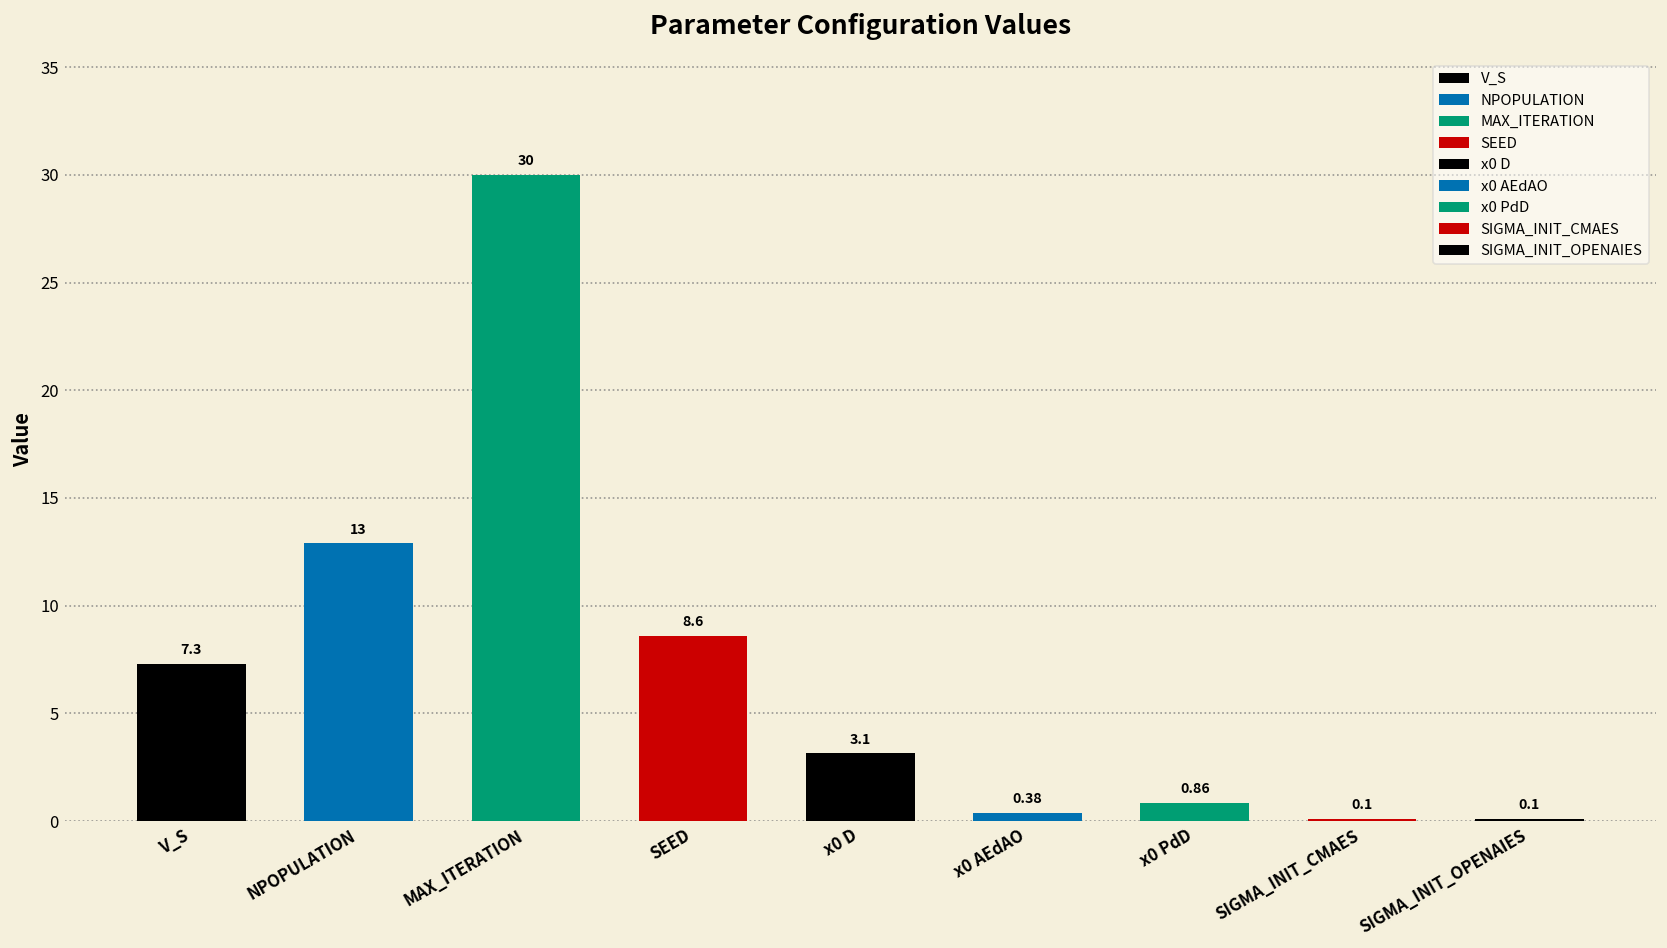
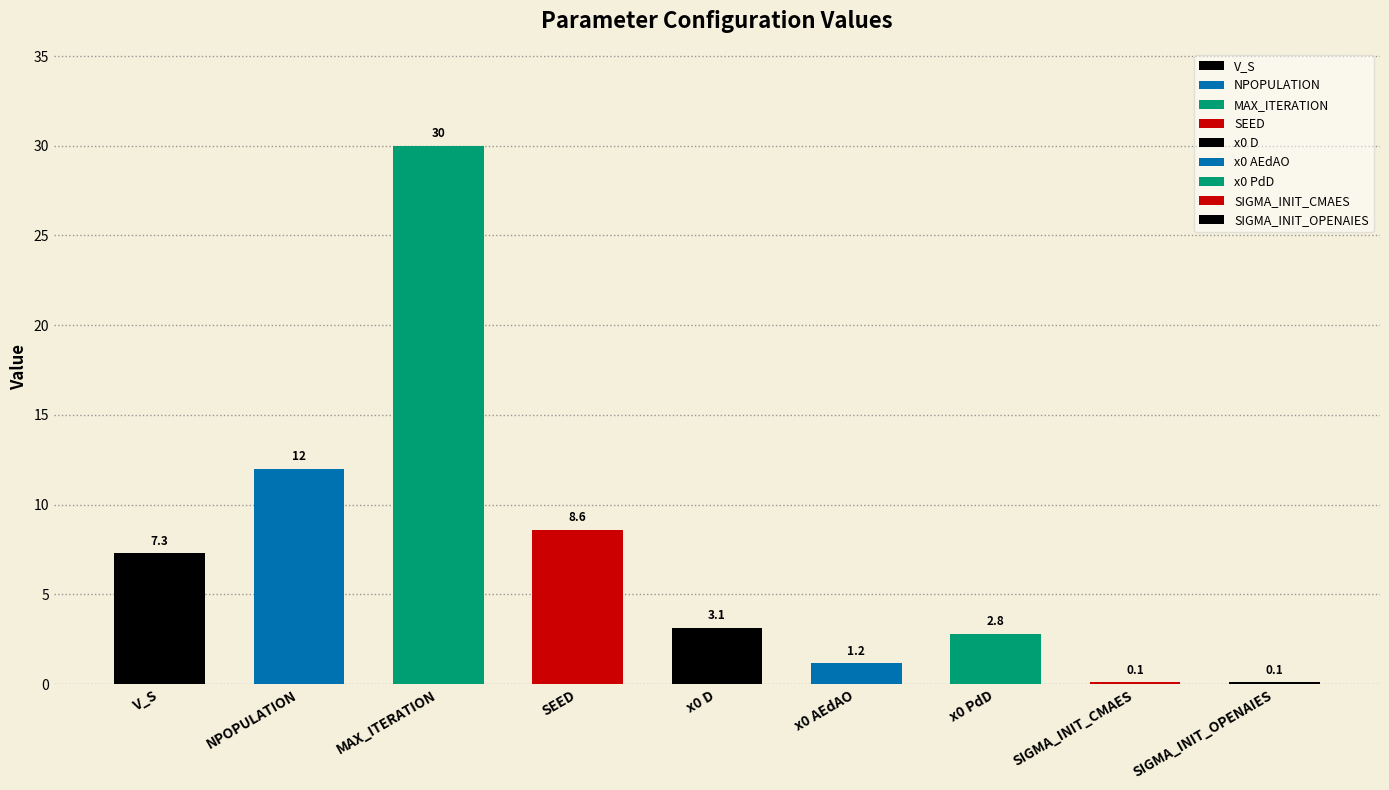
NPOPULATION: 13 -> 12
x0 AEdAO: 0.38 -> 1.2
x0 PdD: 0.86 -> 2.8
